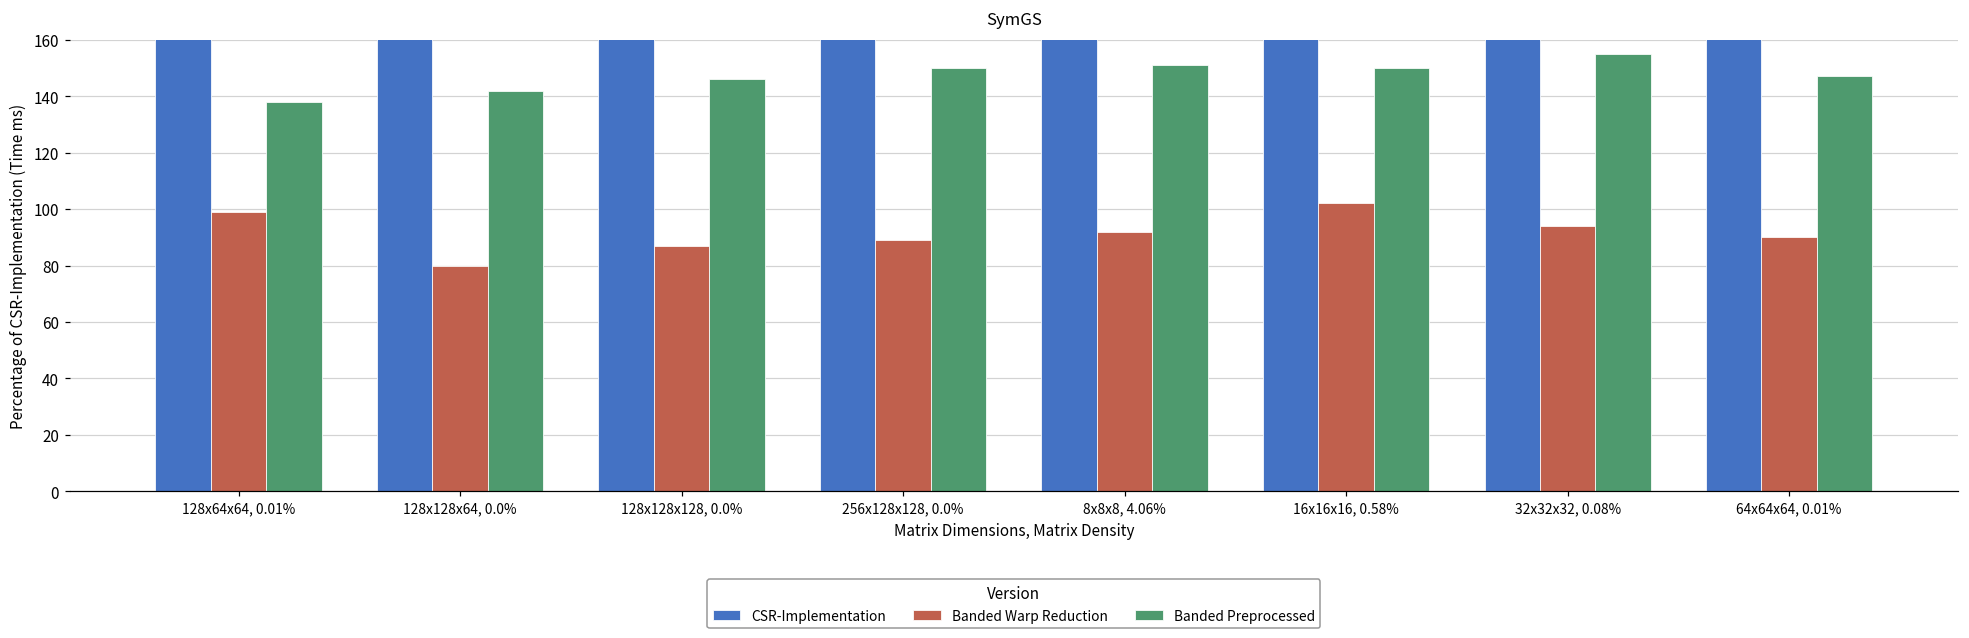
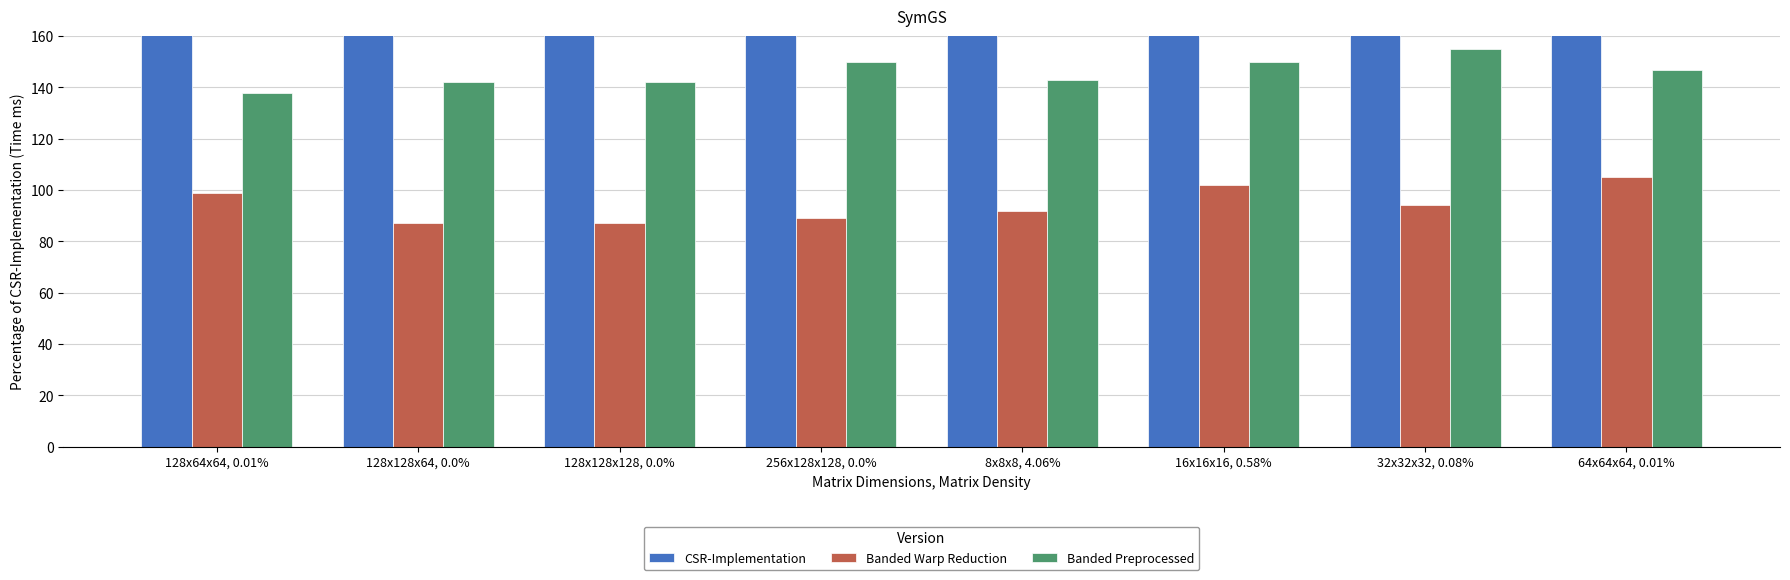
Banded Warp Reduction, 128x128x64, 0.0%: 80 -> 87
Banded Preprocessed, 128x128x128, 0.0%: 146 -> 142
Banded Preprocessed, 8x8x8, 4.06%: 151 -> 143
Banded Warp Reduction, 64x64x64, 0.01%: 90 -> 105
